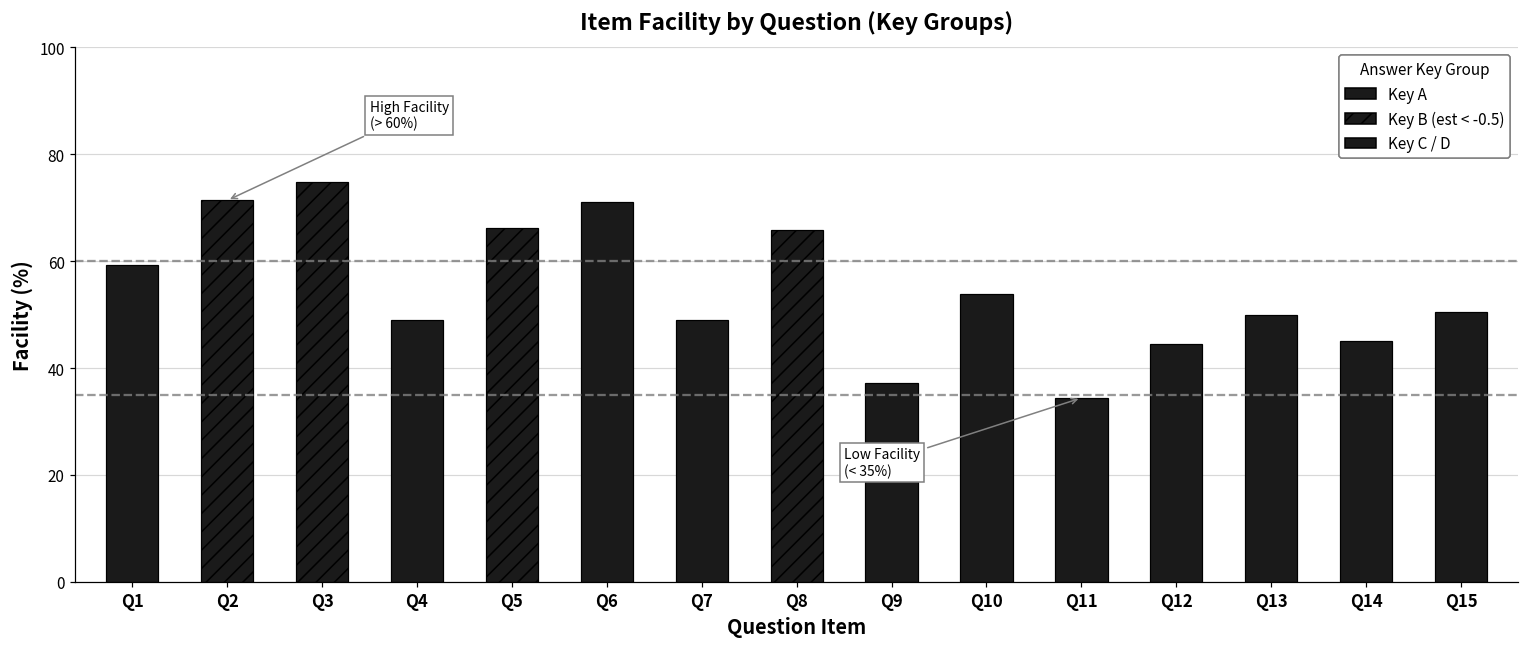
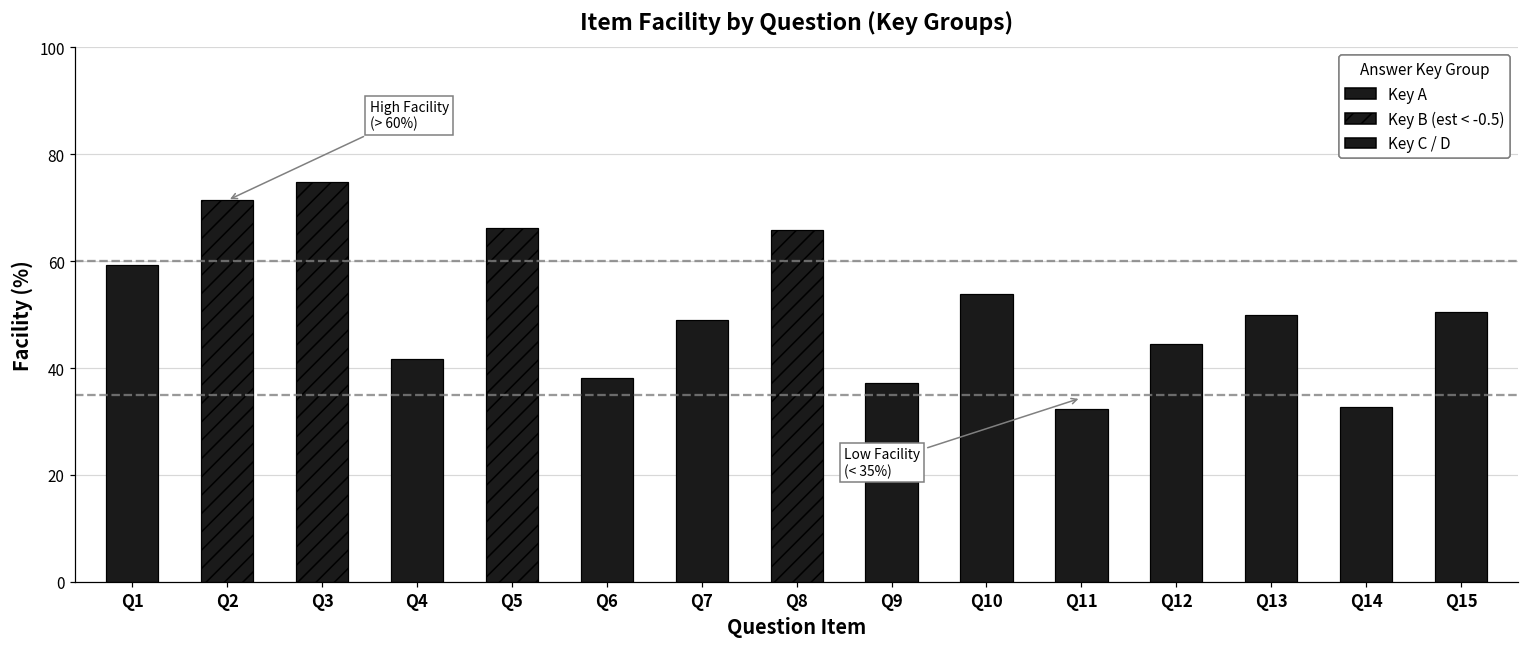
Q4: 49 -> 42
Q6: 71 -> 38
Q11: 34 -> 32
Q14: 45 -> 33
